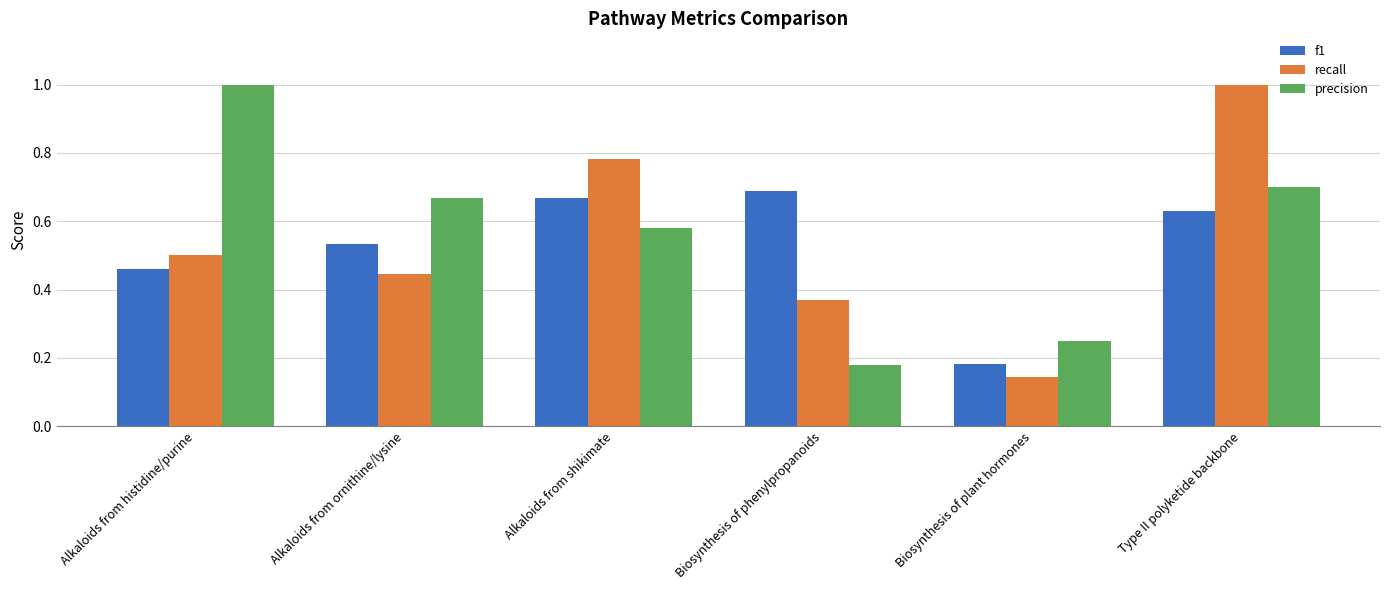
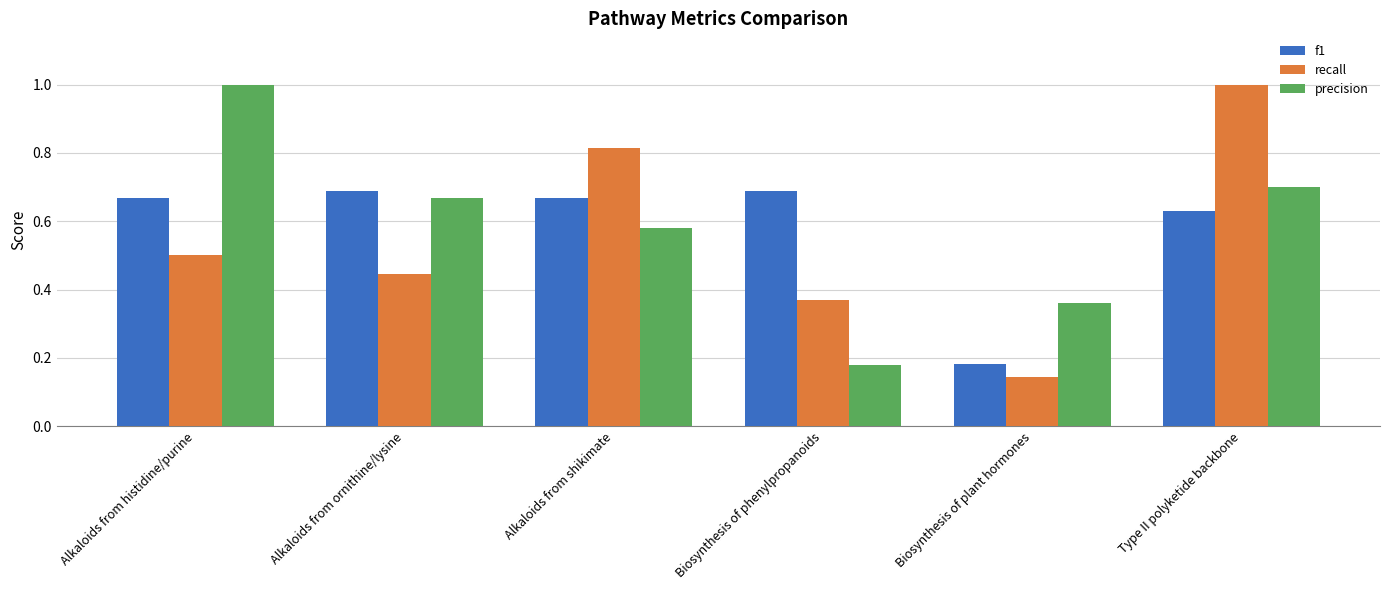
f1, Alkaloids from histidine/purine: 0.46 -> 0.67
f1, Alkaloids from ornithine/lysine: 0.53 -> 0.69
recall, Alkaloids from shikimate: 0.78 -> 0.82
precision, Biosynthesis of plant hormones: 0.25 -> 0.36
